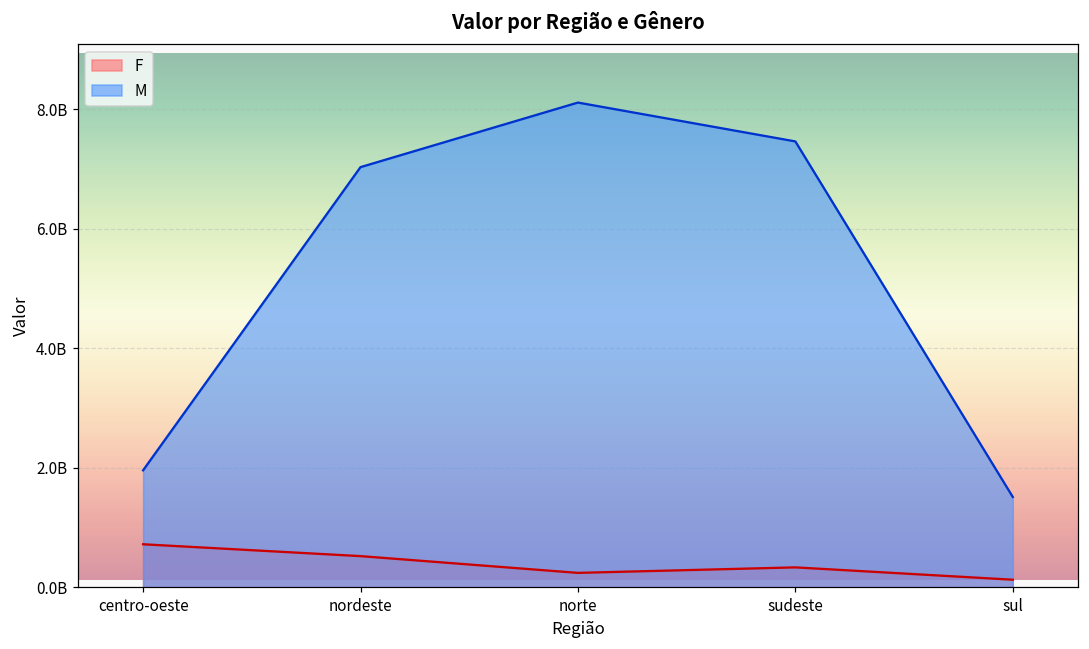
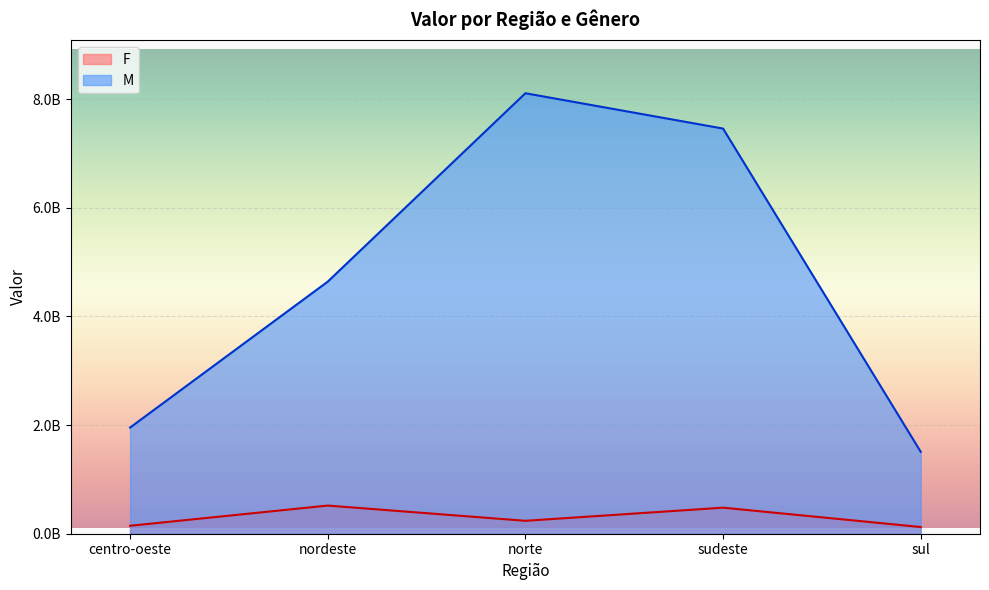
F, centro-oeste: 700000000 -> 100000000
M, nordeste: 7000000000 -> 4600000000
F, sudeste: 300000000 -> 500000000
